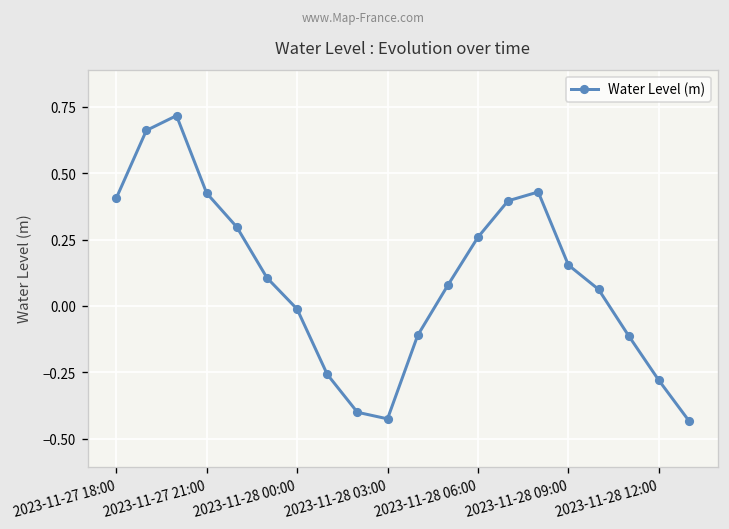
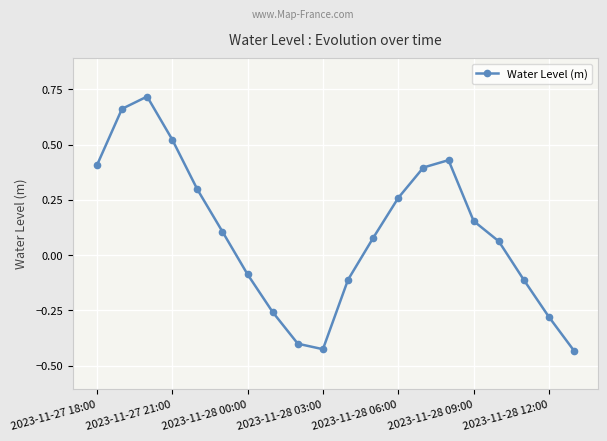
2023-11-27 21:00: 0.43 -> 0.52
2023-11-28 00:00: -0.01 -> -0.09
